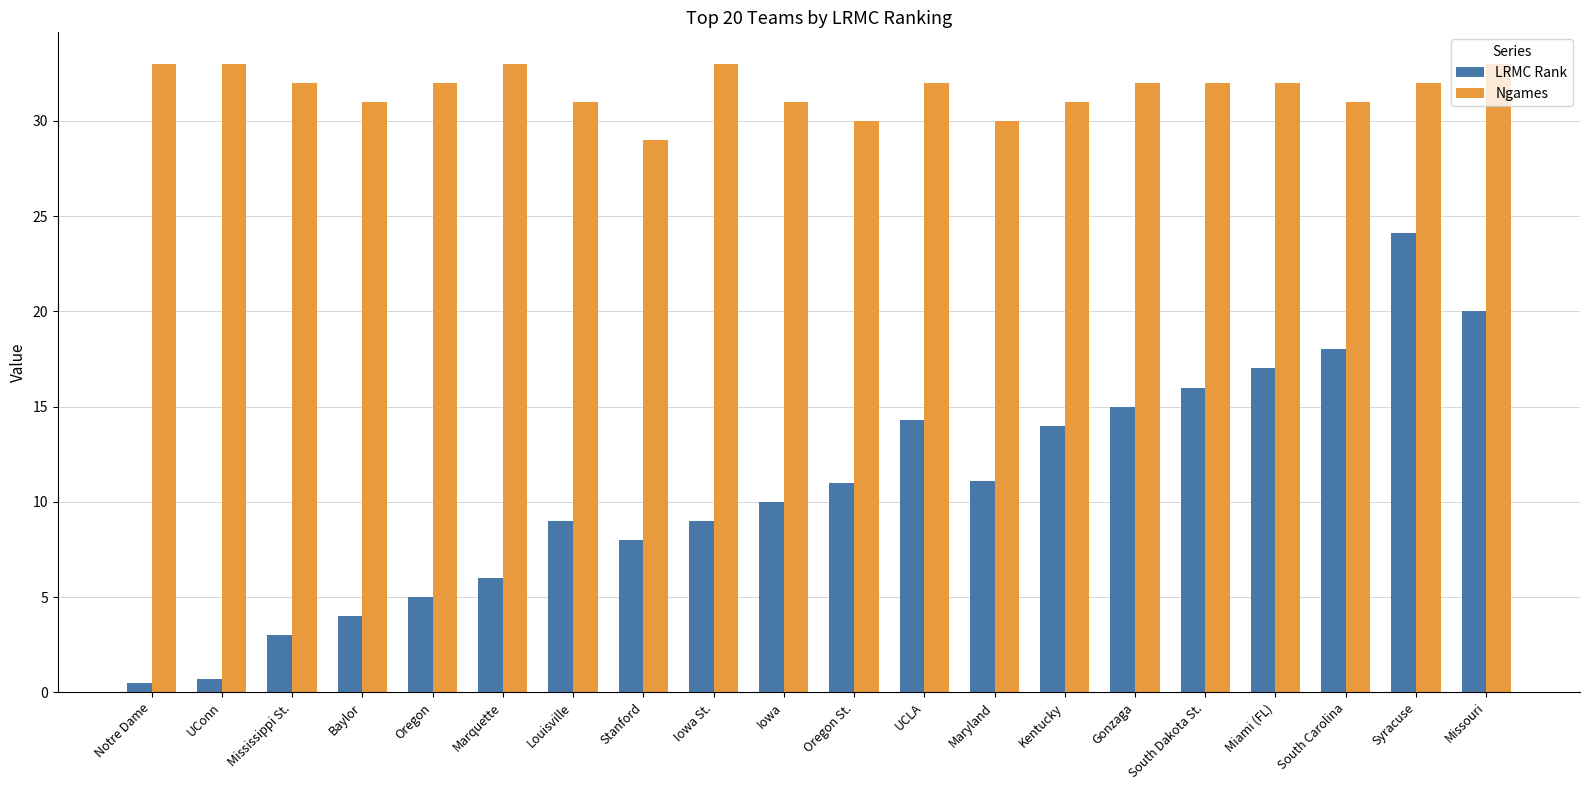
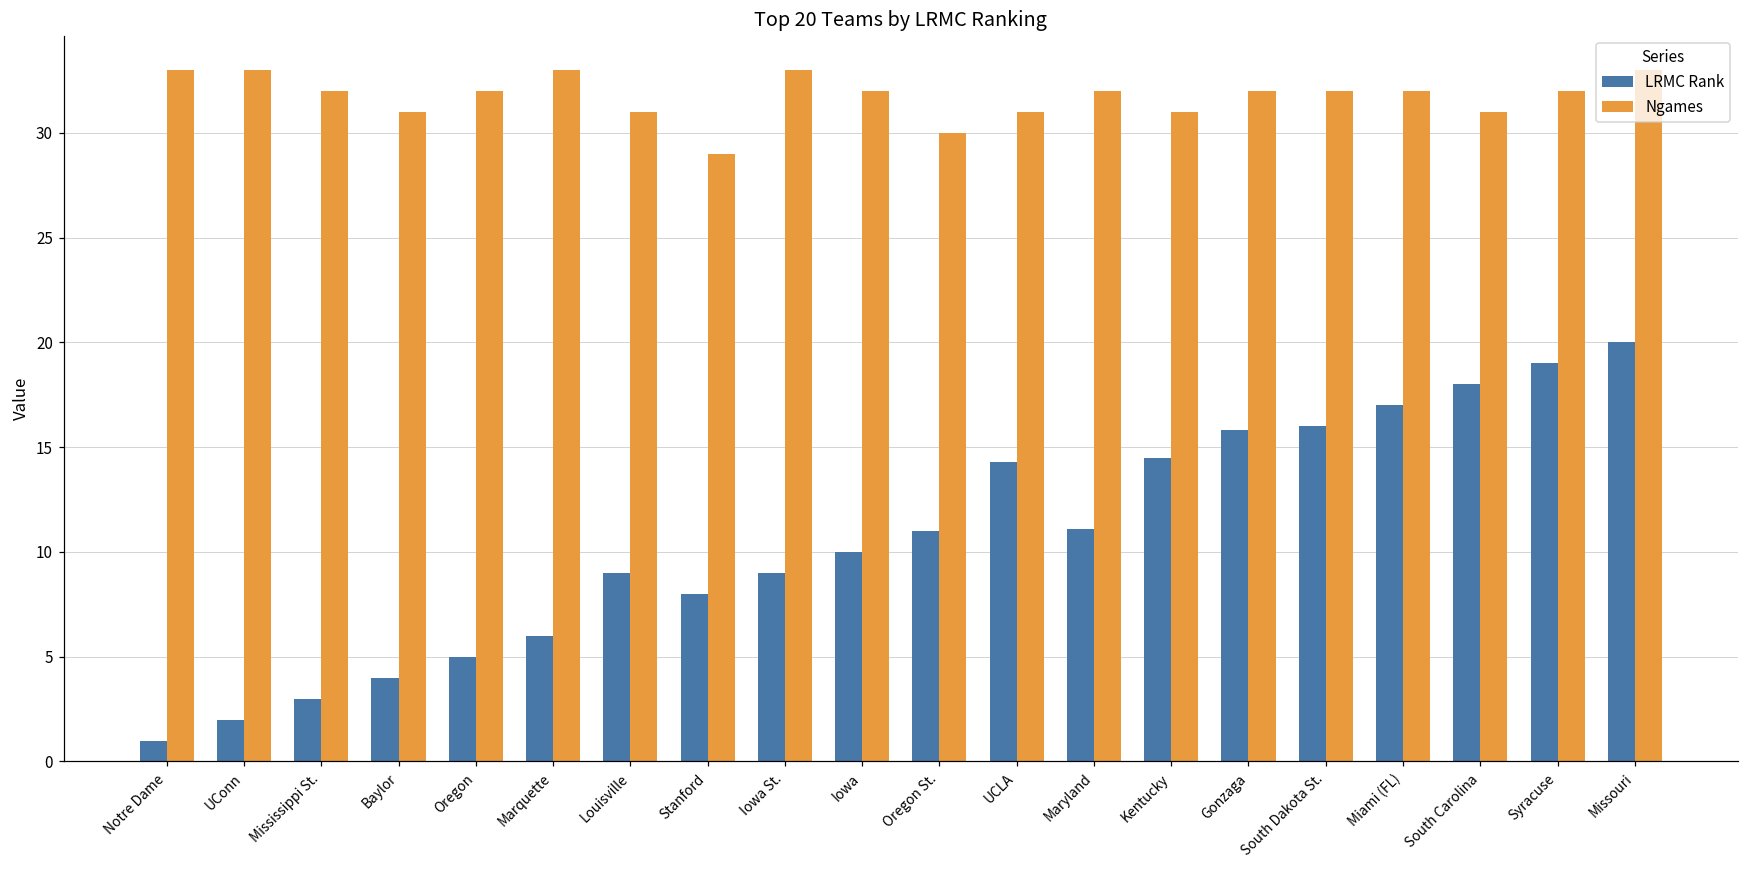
LRMC Rank, Notre Dame: 0.5 -> 1.0
LRMC Rank, UConn: 0.7 -> 2.0
Ngames, Iowa: 31 -> 32
Ngames, UCLA: 32 -> 31
Ngames, Maryland: 30 -> 32
LRMC Rank, Kentucky: 14.0 -> 14.5
LRMC Rank, Gonzaga: 15.0 -> 15.8
LRMC Rank, Syracuse: 24.1 -> 19.0
